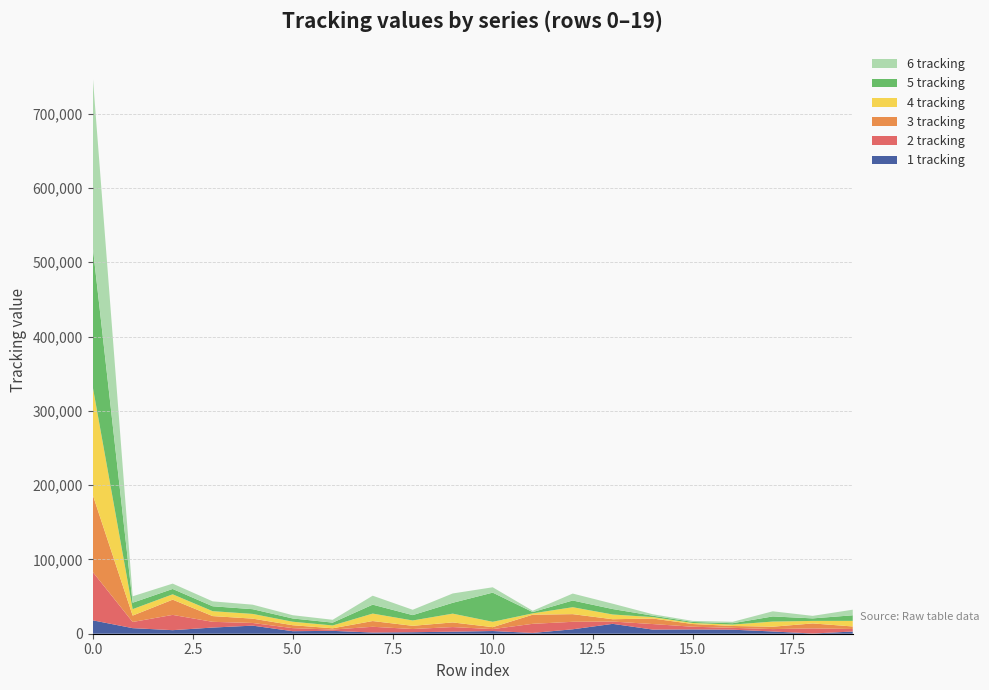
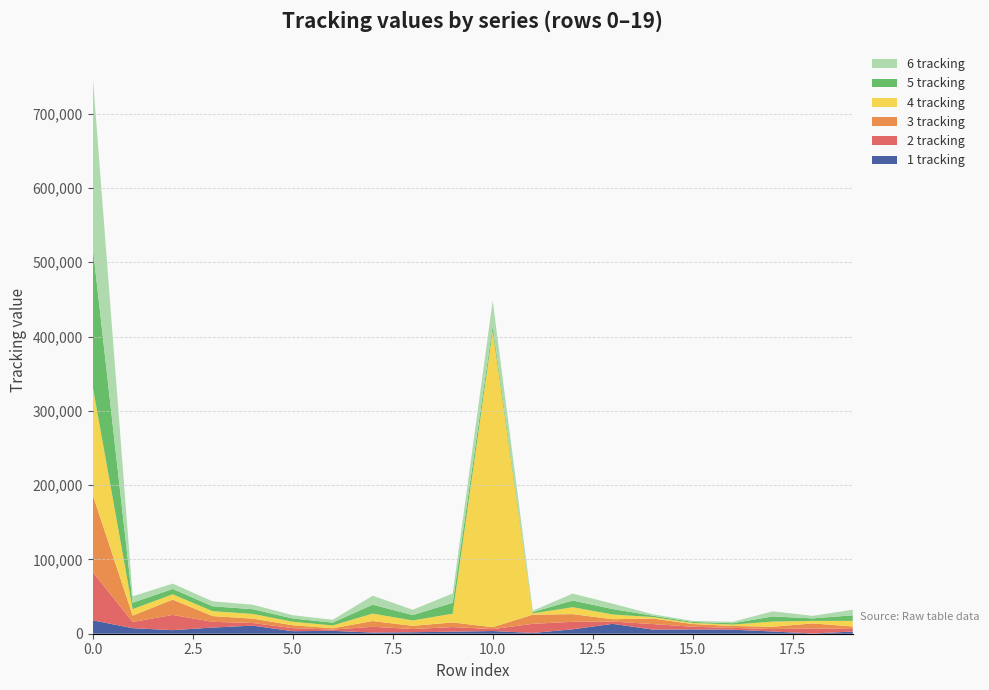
4 tracking, 10.0: 10,000 -> 400,000
5 tracking, 10.0: 40,000 -> 10,000
6 tracking, 10.0: 10,000 -> 30,000
